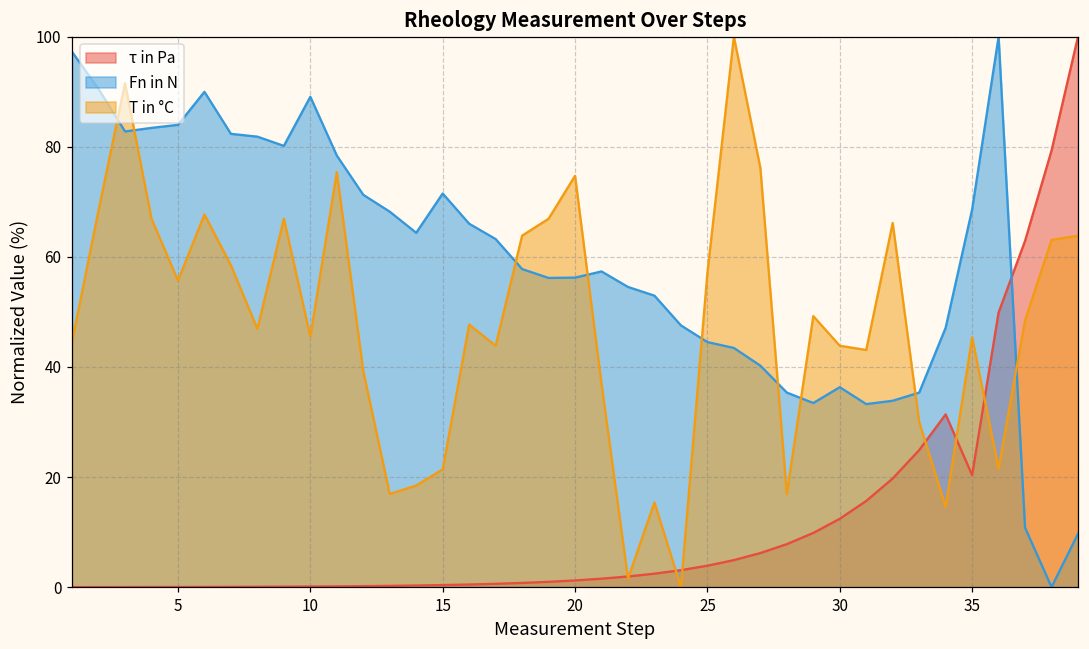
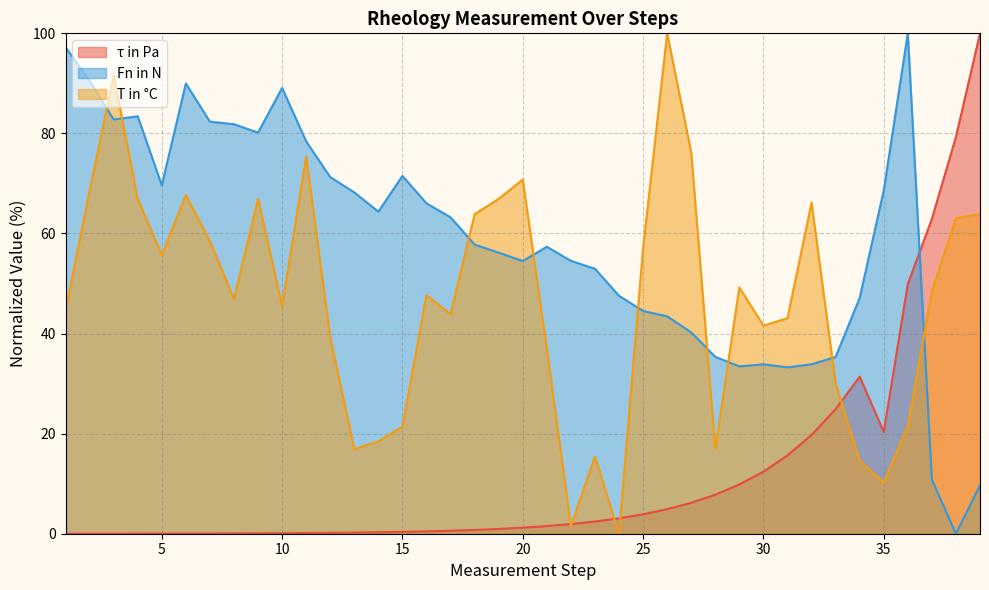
Fn in N, 5: 84 -> 70
Fn in N, 20: 56 -> 54
T in °C, 20: 75 -> 71
Fn in N, 30: 36 -> 34
T in °C, 30: 44 -> 42
T in °C, 35: 45 -> 10
